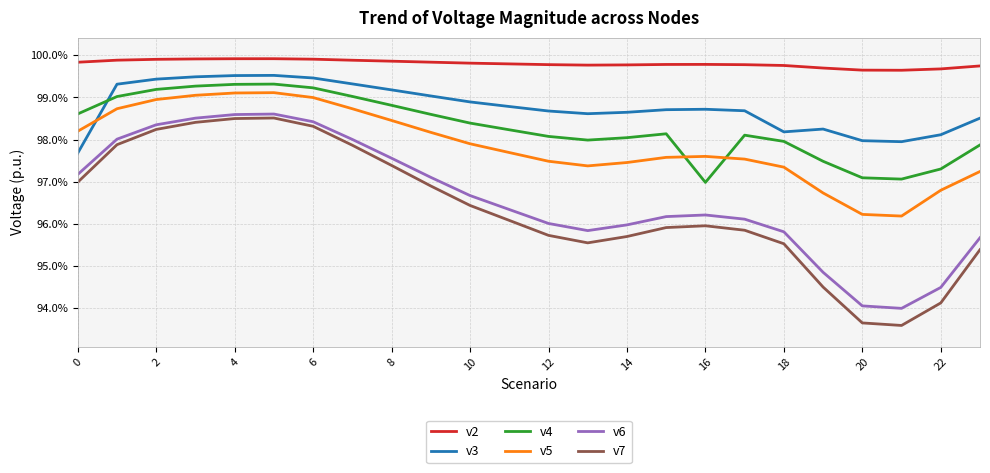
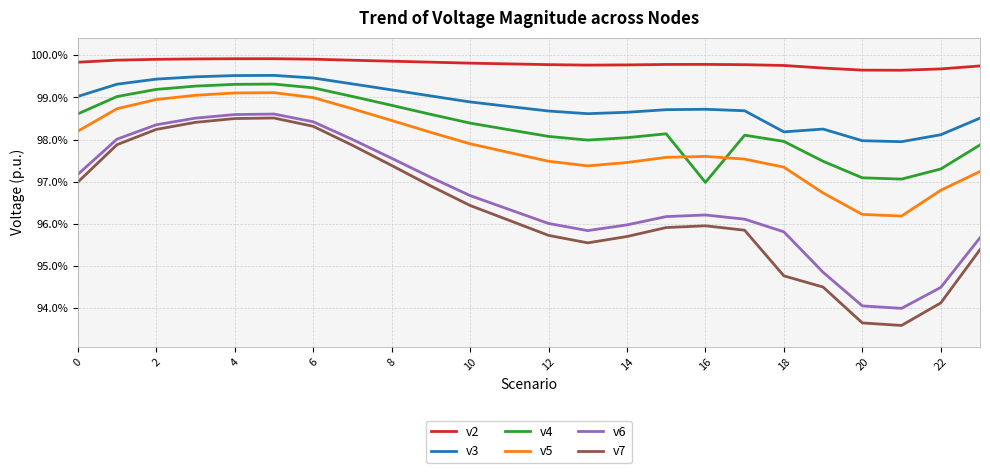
v3, 0: 97.7% -> 99.0%
v7, 18: 95.5% -> 94.8%
